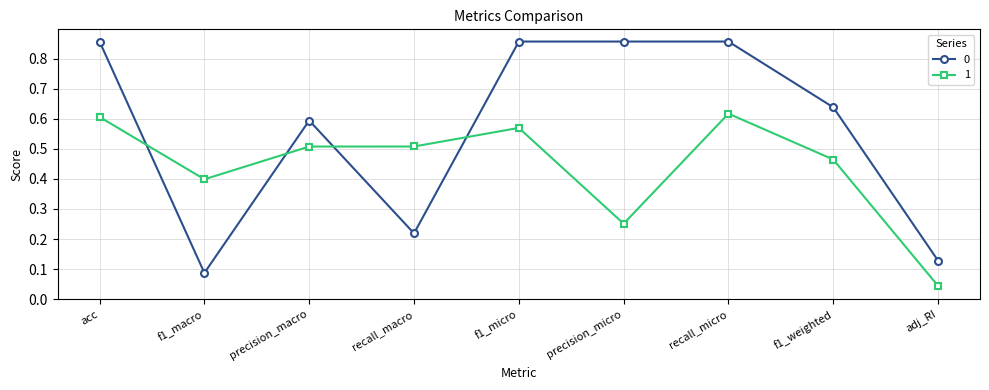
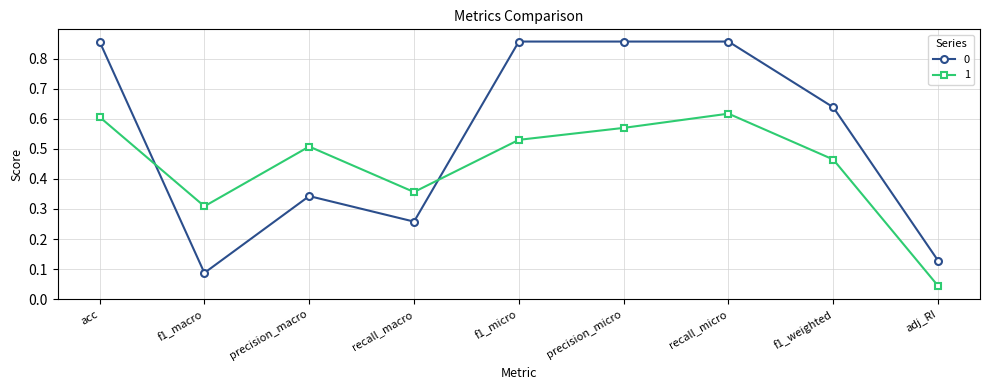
1, f1_macro: 0.40 -> 0.31
0, precision_macro: 0.59 -> 0.34
0, recall_macro: 0.22 -> 0.26
1, recall_macro: 0.51 -> 0.36
1, f1_micro: 0.57 -> 0.53
1, precision_micro: 0.25 -> 0.57
